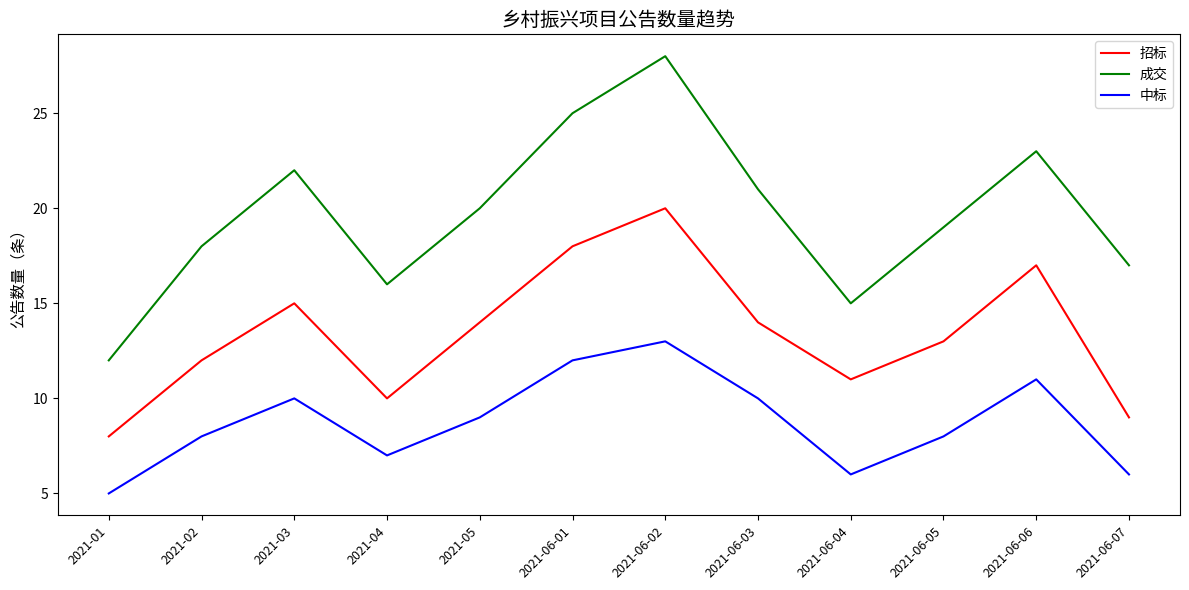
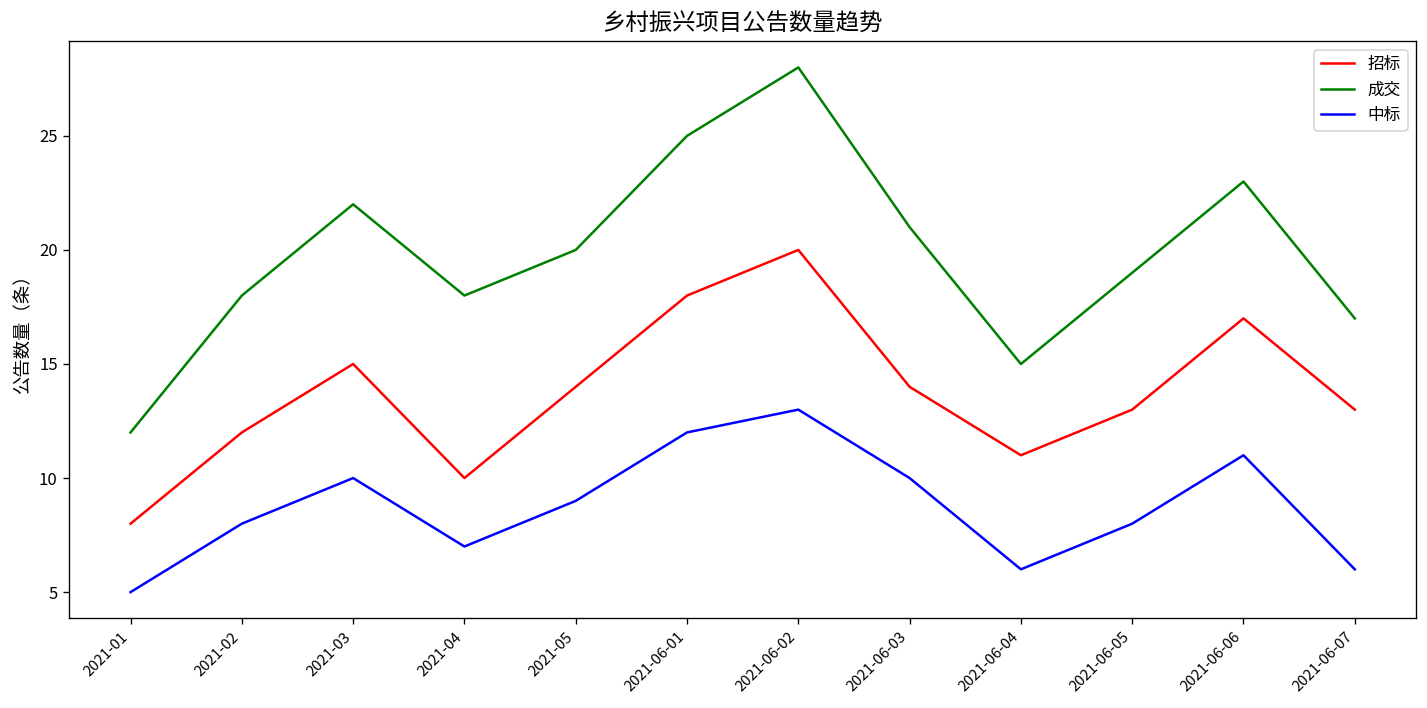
成交, 2021-04: 16 -> 18
招标, 2021-06-07: 9 -> 13
